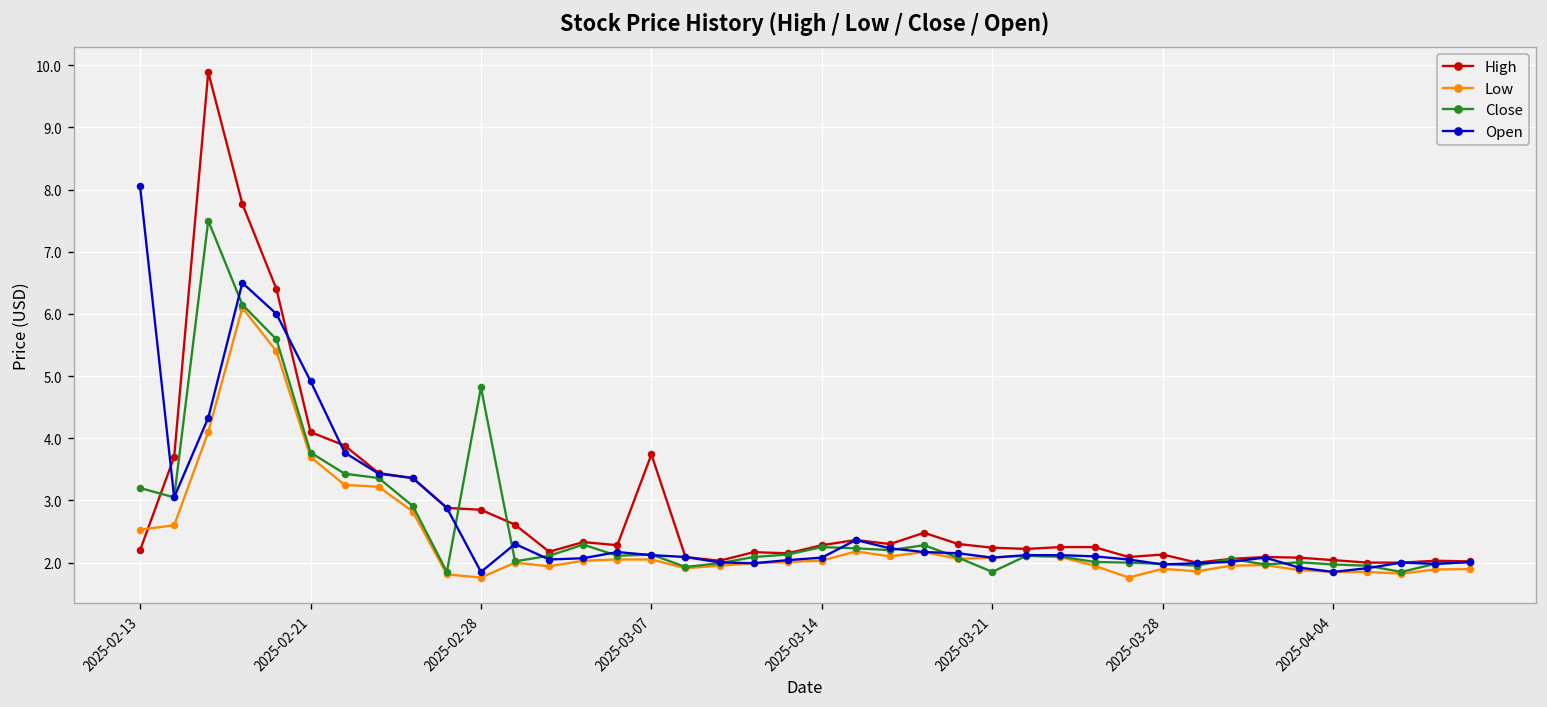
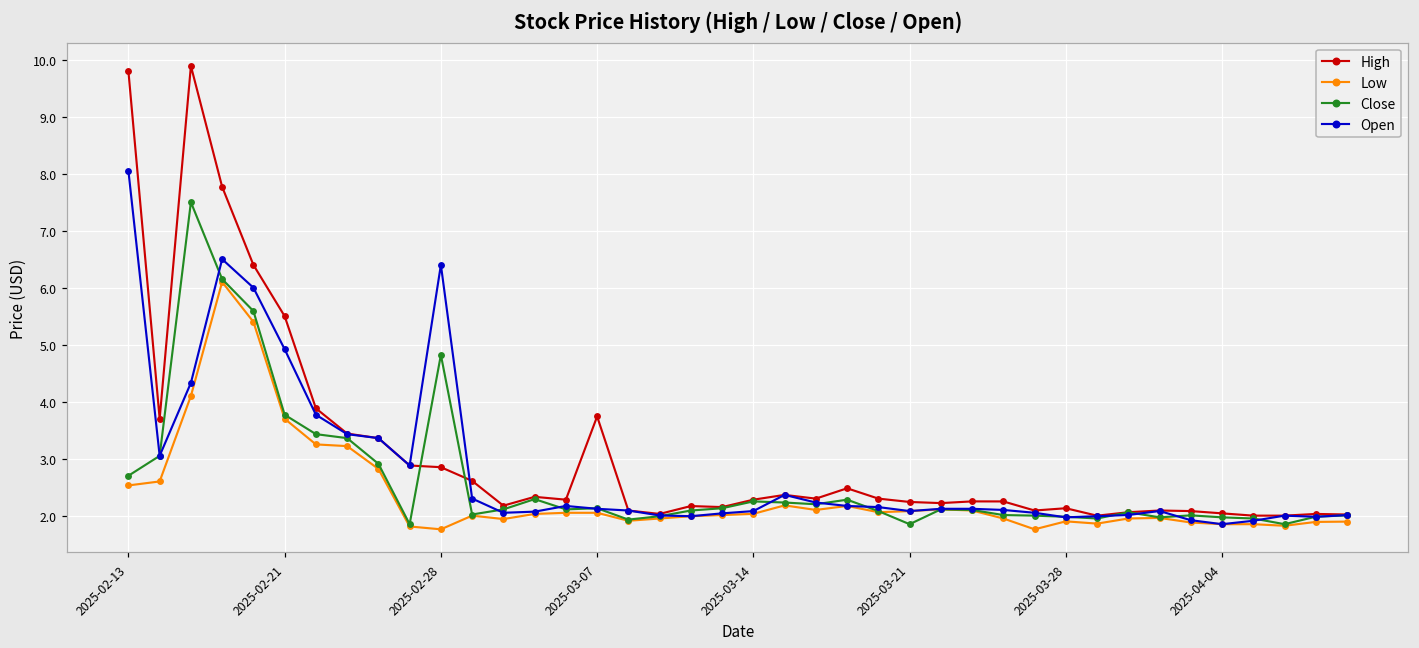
High, 2025-02-13: 2.2 -> 9.8
Close, 2025-02-13: 3.2 -> 2.7
High, 2025-02-21: 4.1 -> 5.5
Open, 2025-02-28: 1.9 -> 6.4
